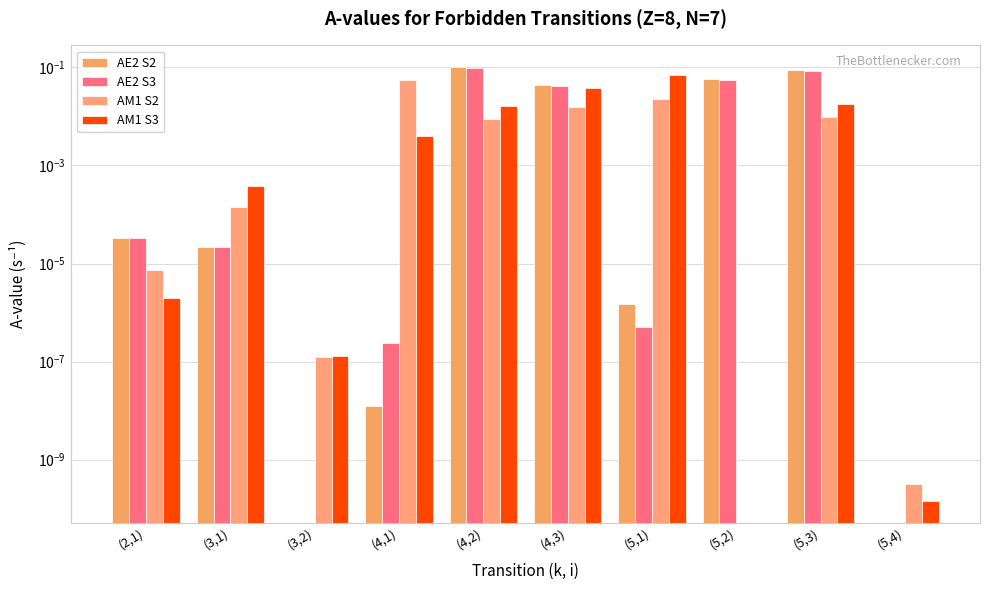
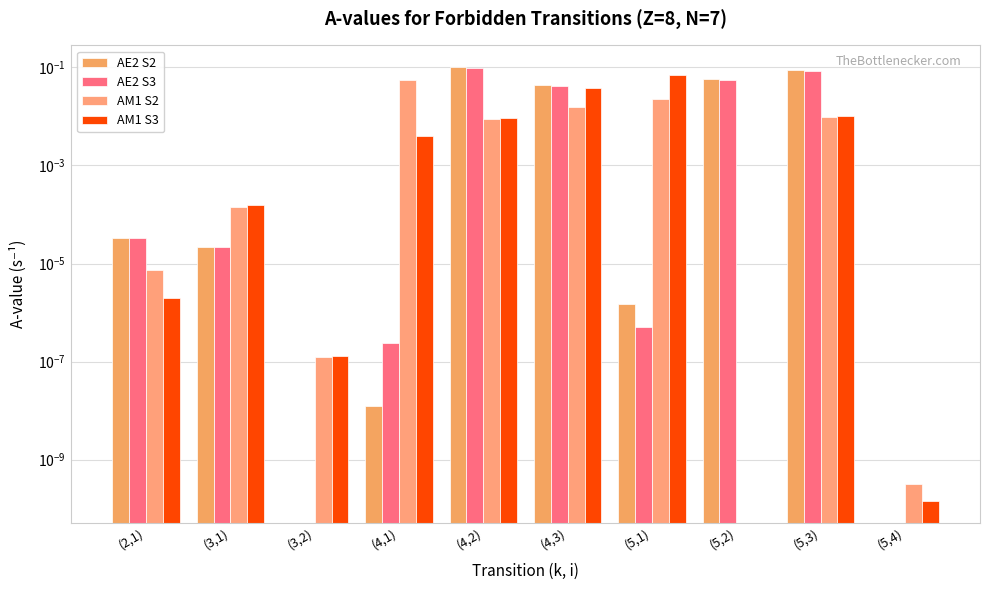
AM1 S3, (3,1): 0.0004 -> 0.00016
AM1 S3, (4,2): 0.017 -> 0.009
AM1 S3, (5,3): 0.018 -> 0.010
